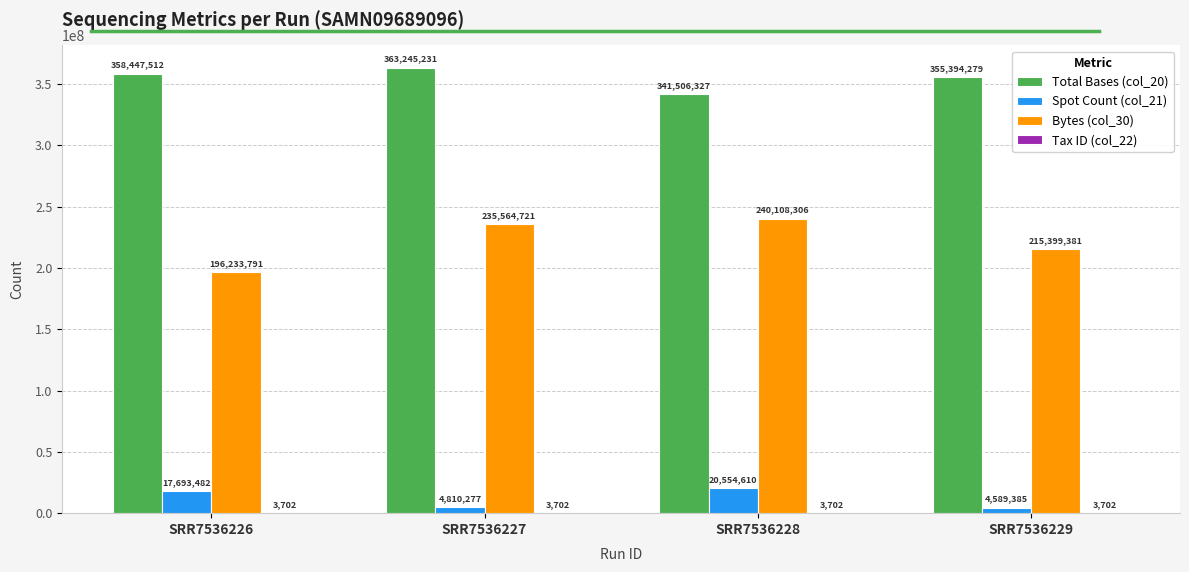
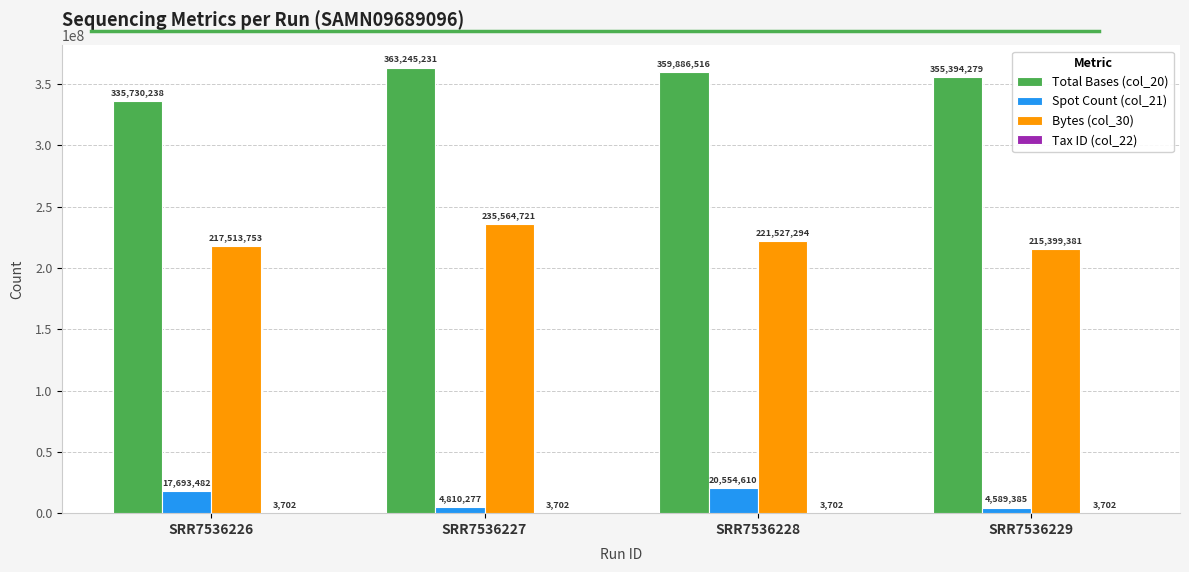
Total Bases (col_20), SRR7536226: 358,447,512 -> 335,730,238
Bytes (col_30), SRR7536226: 196,233,791 -> 217,513,753
Total Bases (col_20), SRR7536228: 341,506,327 -> 359,886,516
Bytes (col_30), SRR7536228: 240,108,306 -> 221,527,294
